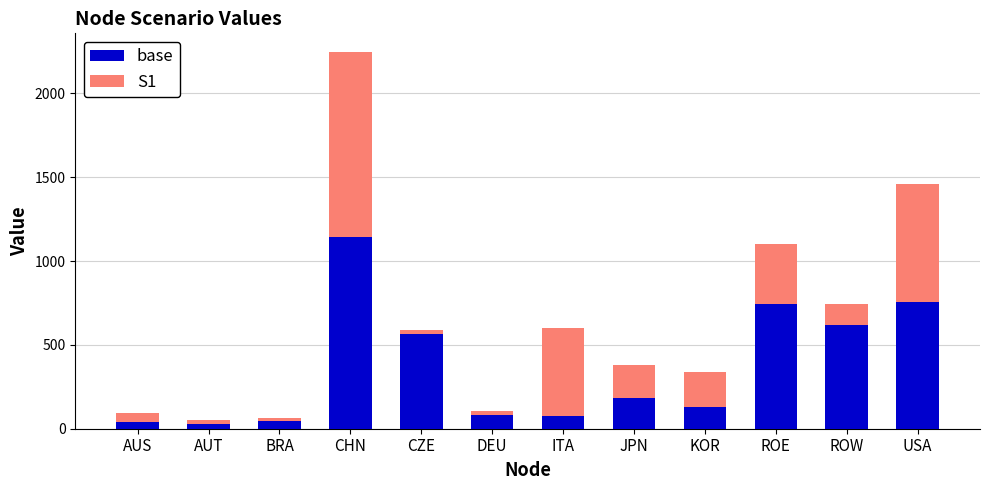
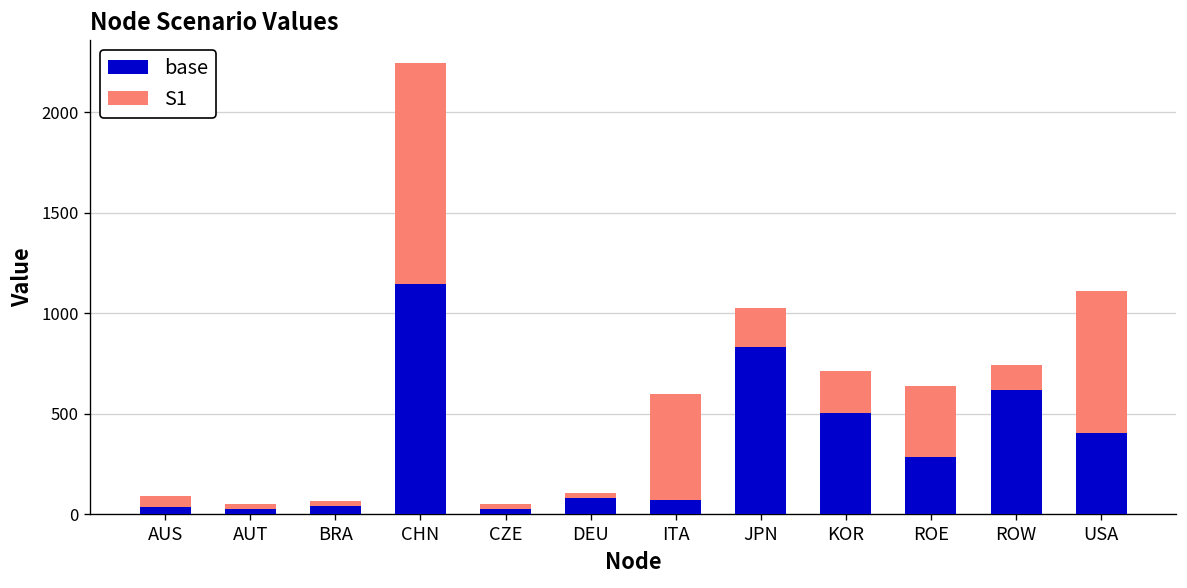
base, CZE: 570 -> 30
base, JPN: 190 -> 830
base, KOR: 130 -> 500
base, ROE: 750 -> 280
base, USA: 760 -> 410
